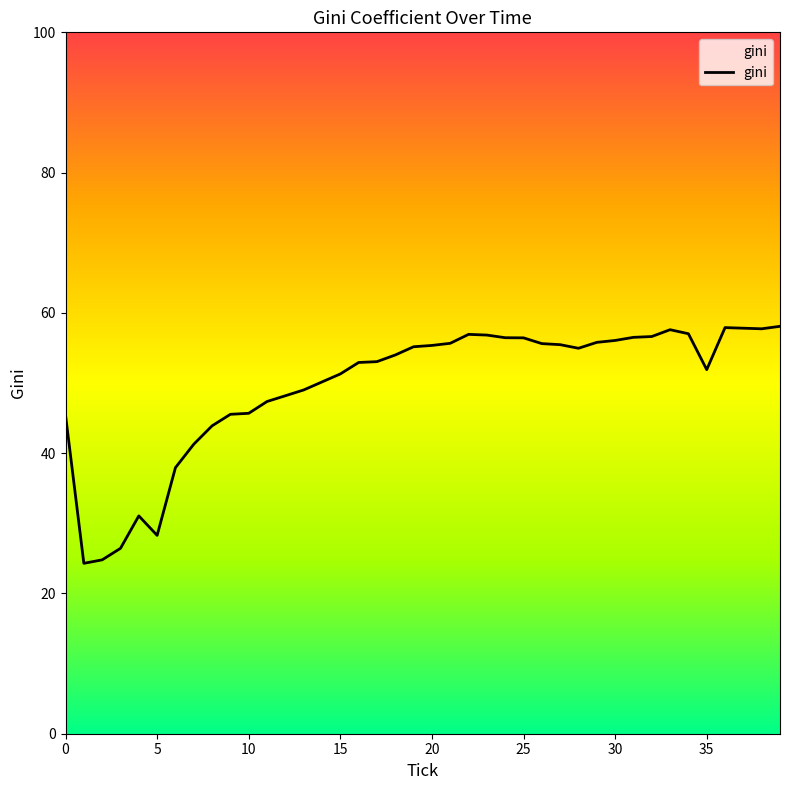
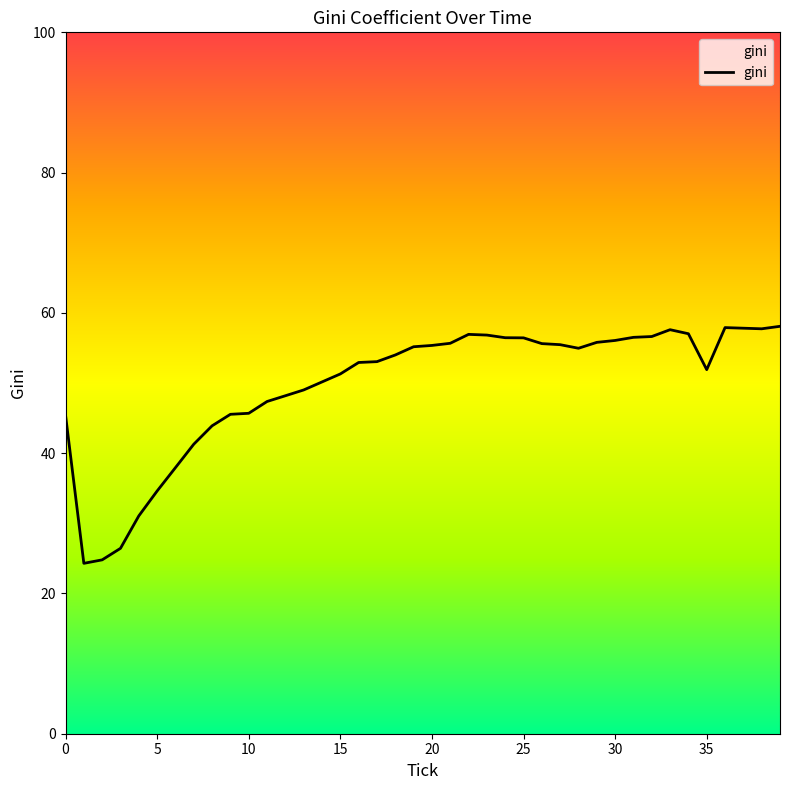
5: 28 -> 35
